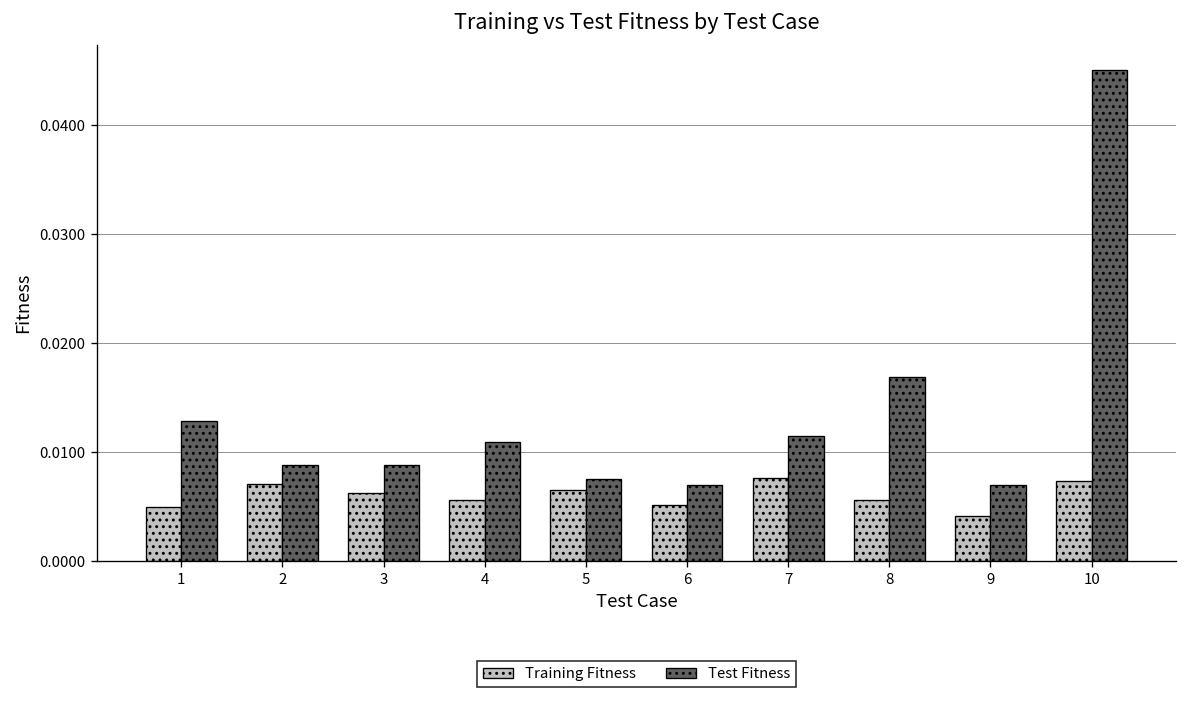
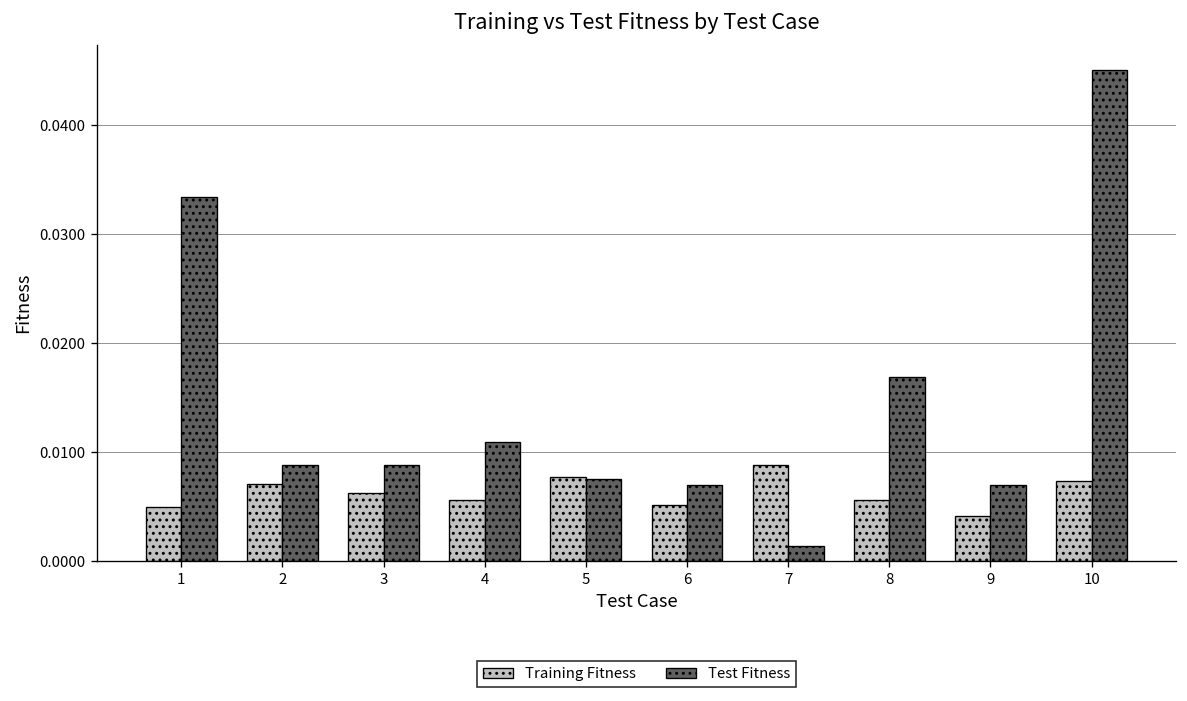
Test Fitness, 1: 0.013 -> 0.033
Training Fitness, 5: 0.007 -> 0.008
Training Fitness, 7: 0.008 -> 0.009
Test Fitness, 7: 0.011 -> 0.001
